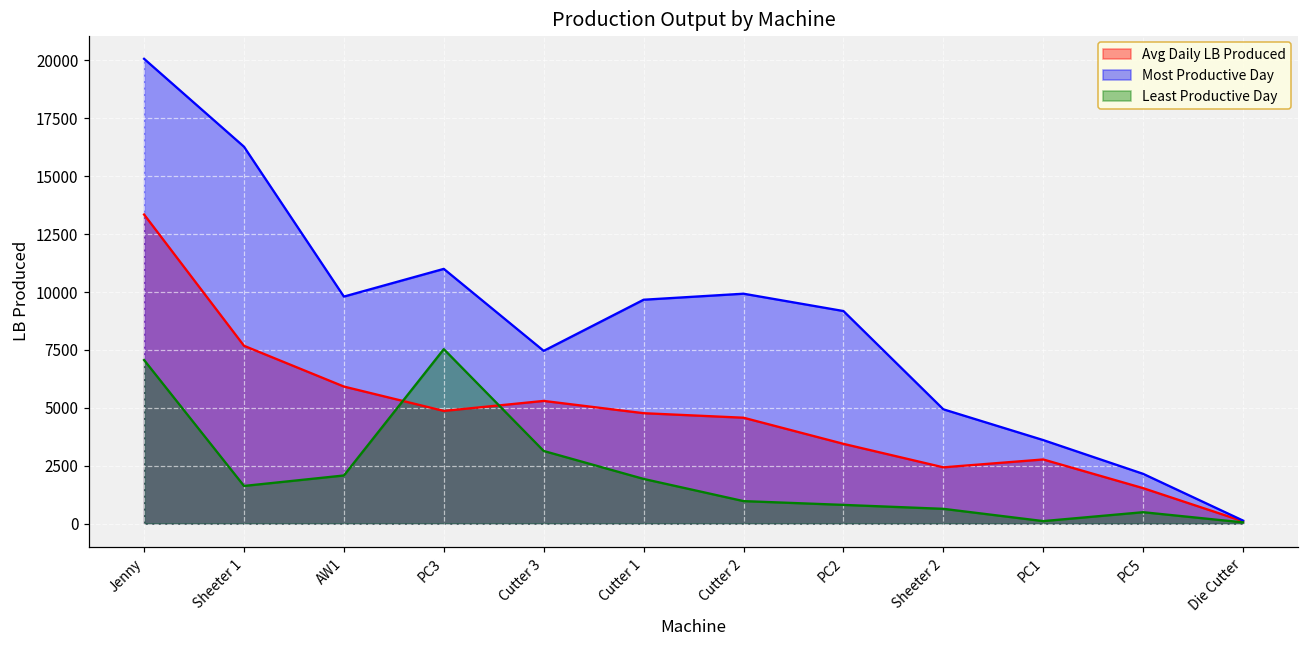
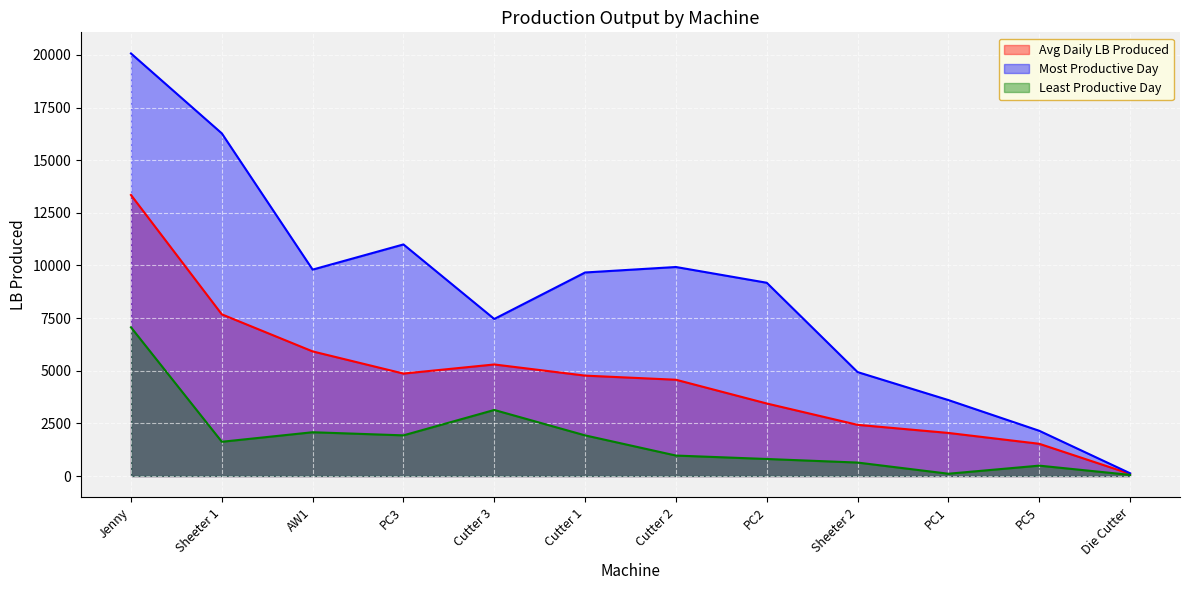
Least Productive Day, PC3: 7500 -> 1900
Avg Daily LB Produced, PC1: 2800 -> 2000
